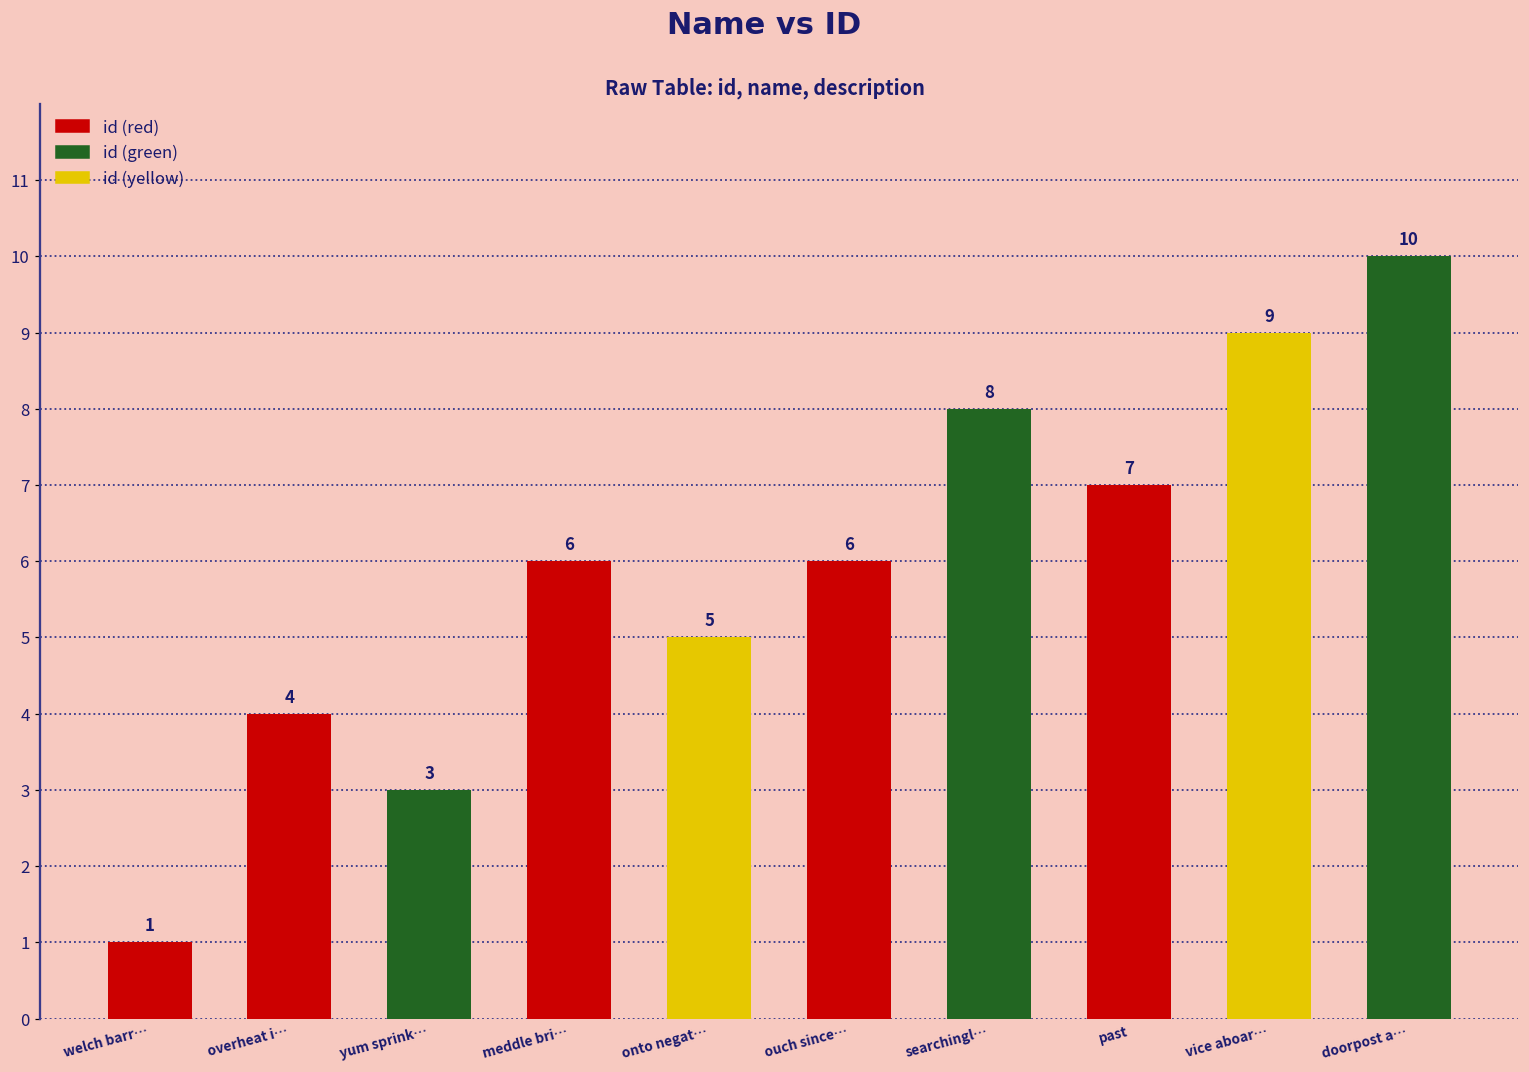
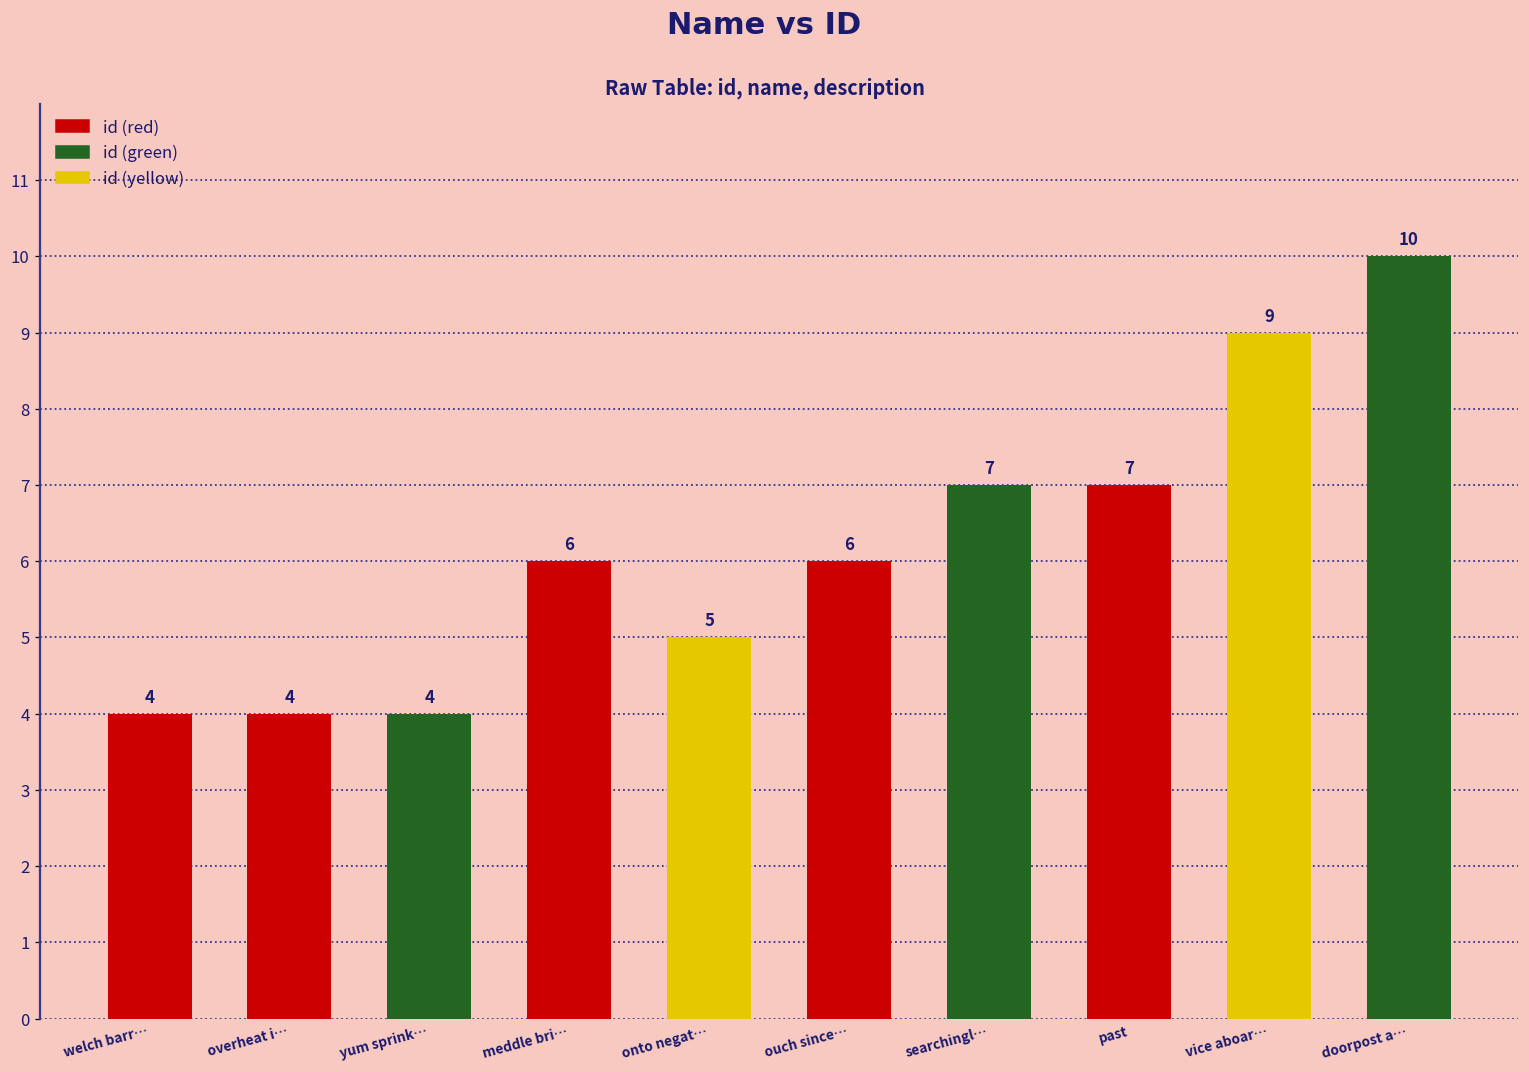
welch barr…: 1 -> 4
yum sprink…: 3 -> 4
searchingl…: 8 -> 7
